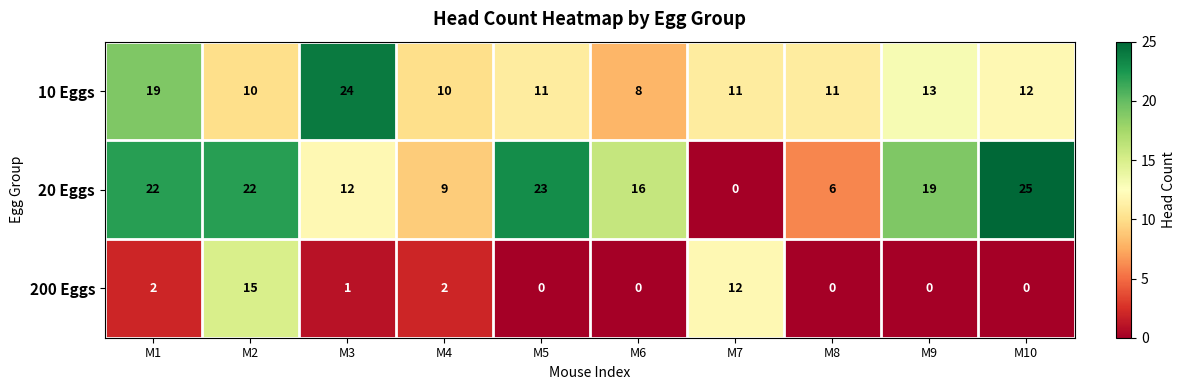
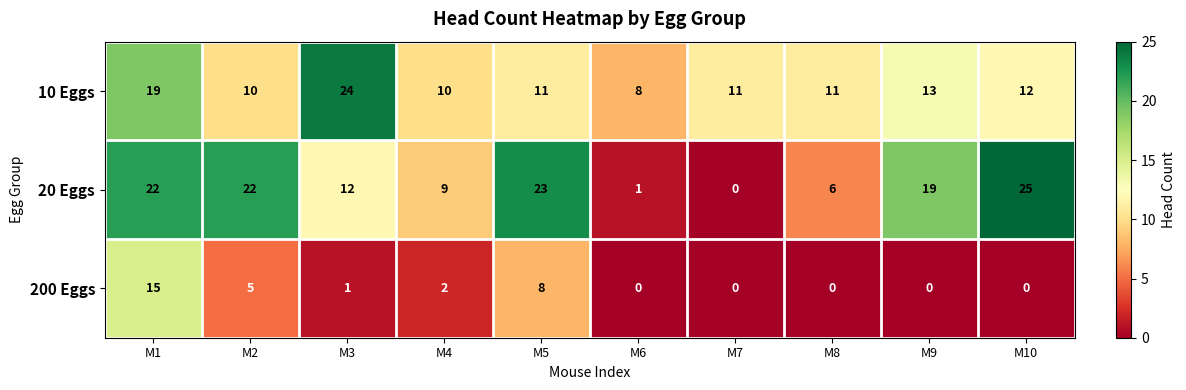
20 Eggs, M6: 16 -> 1
200 Eggs, M1: 2 -> 15
200 Eggs, M2: 15 -> 5
200 Eggs, M5: 0 -> 8
200 Eggs, M7: 12 -> 0
